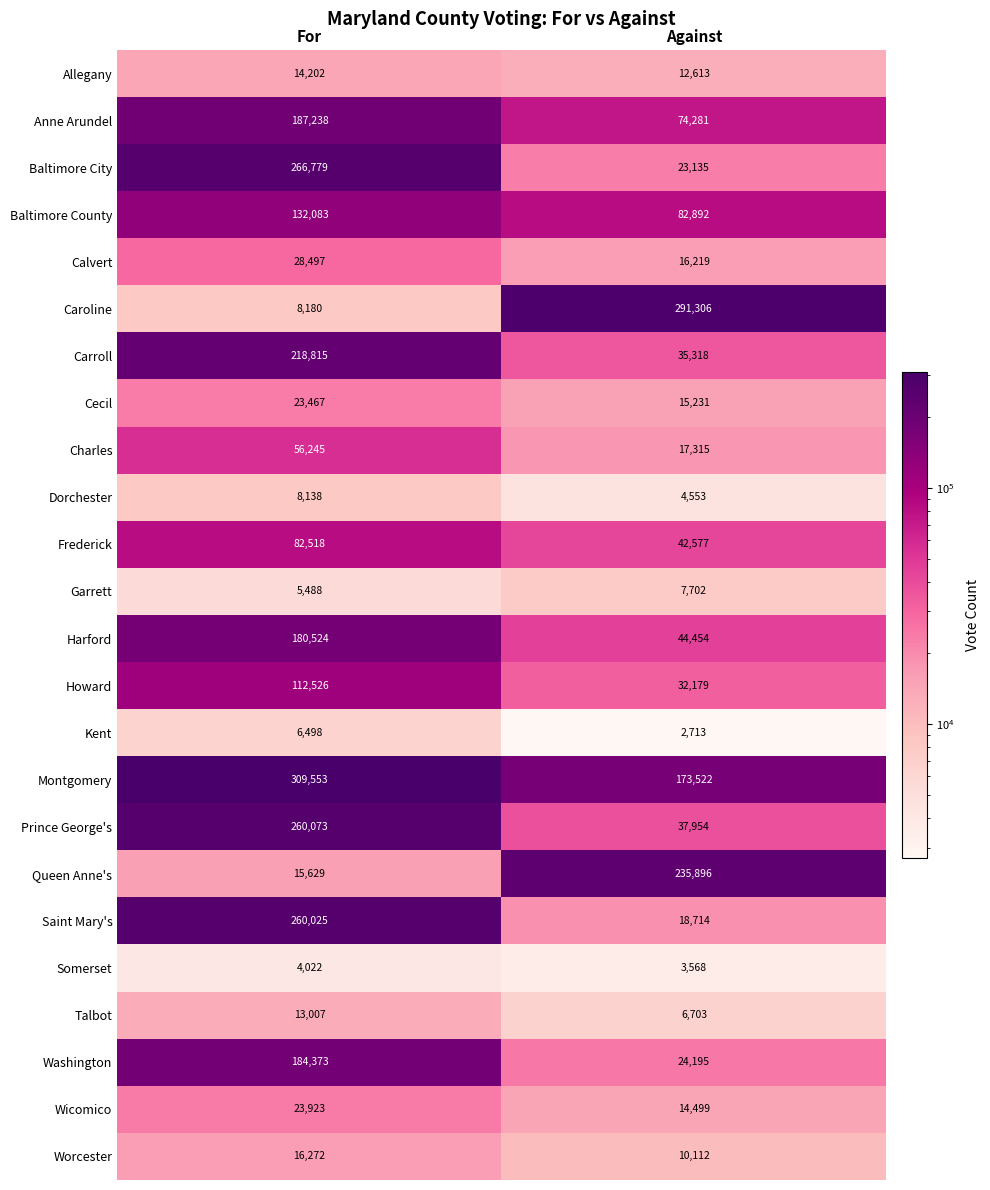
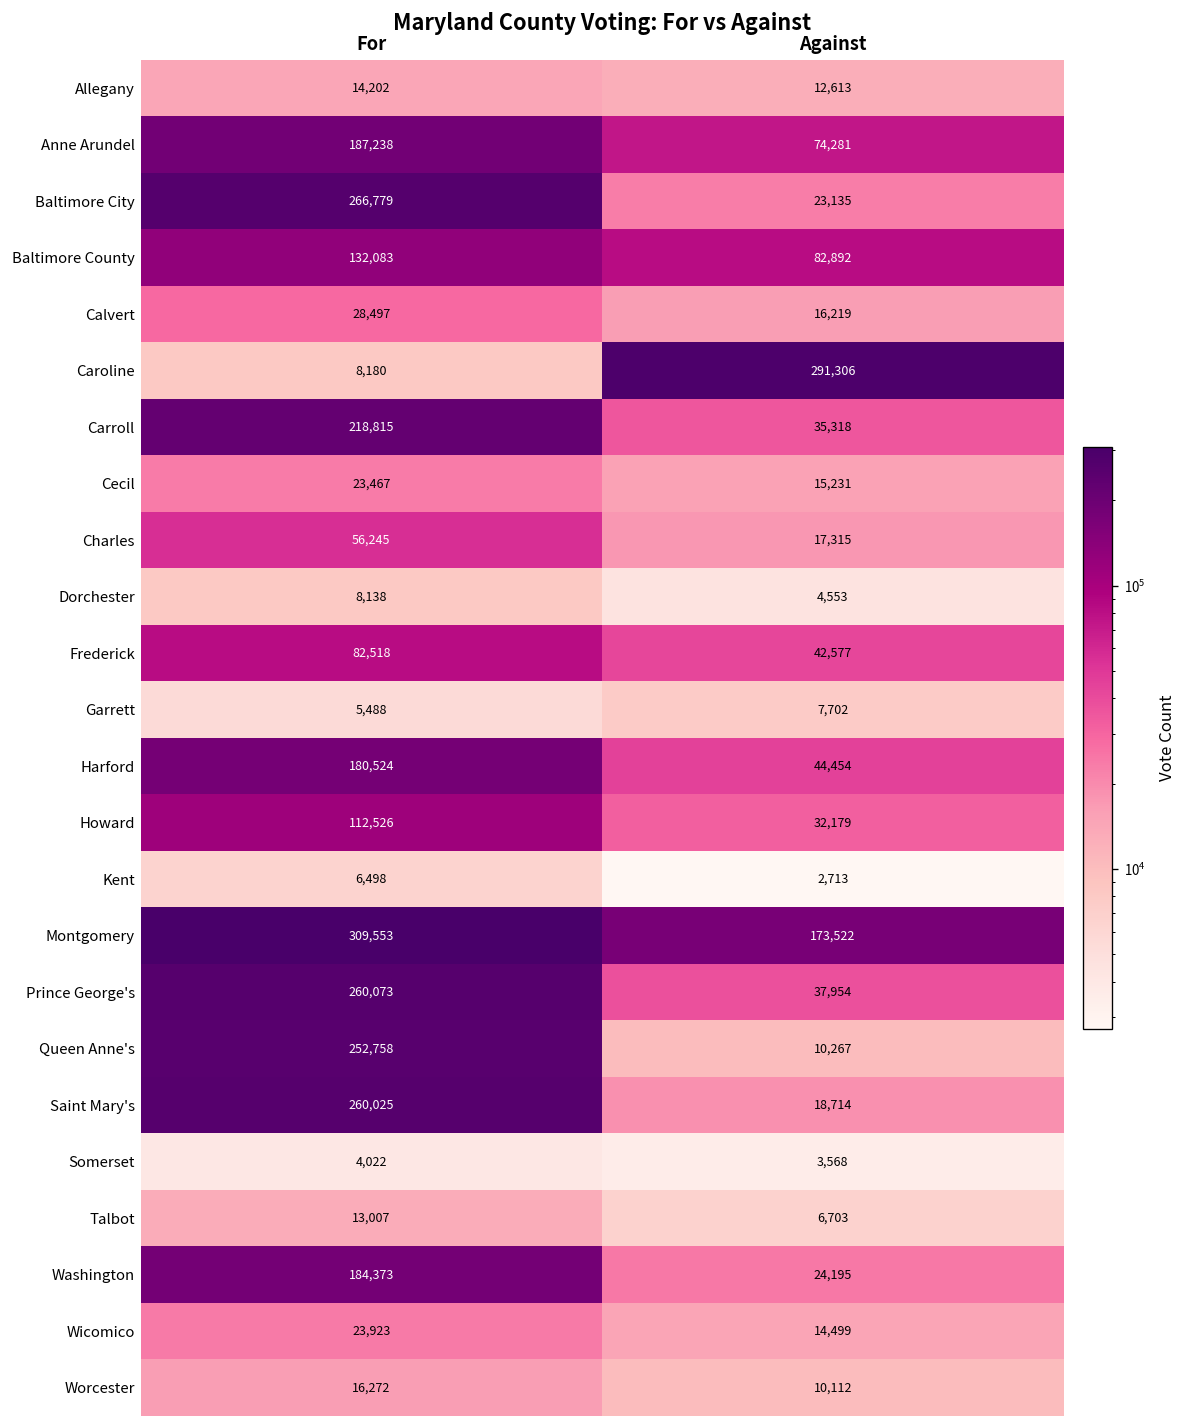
Queen Anne's, For: 15,629 -> 252,758
Queen Anne's, Against: 235,896 -> 10,267
